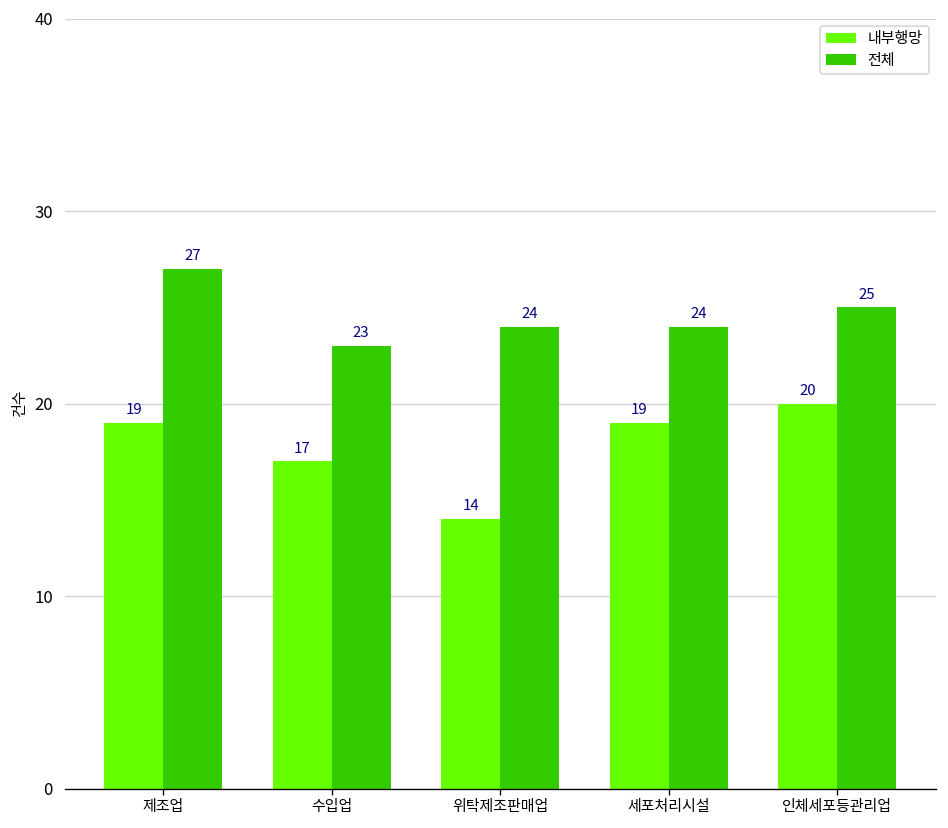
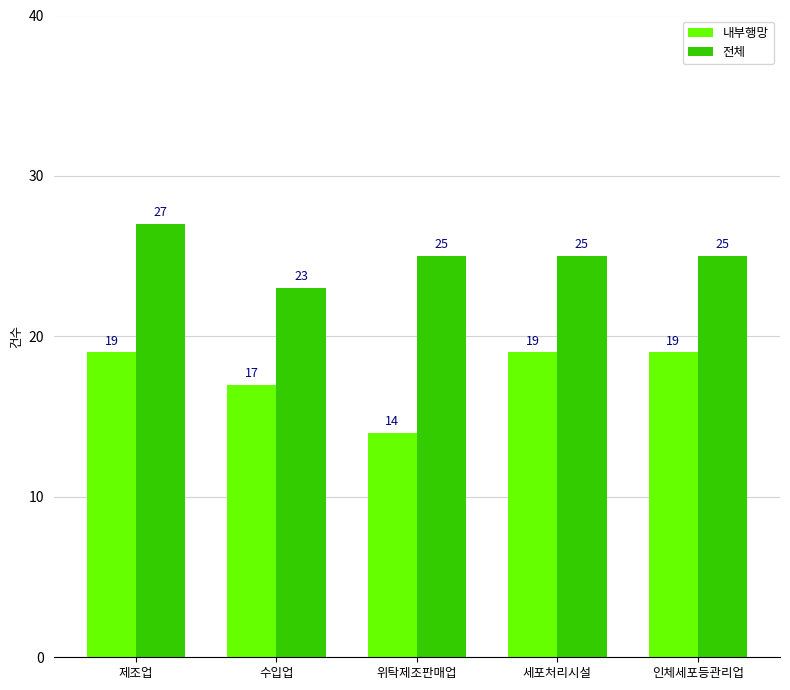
전체, 위탁제조판매업: 24 -> 25
전체, 세포처리시설: 24 -> 25
내부행망, 인체세포등관리업: 20 -> 19
